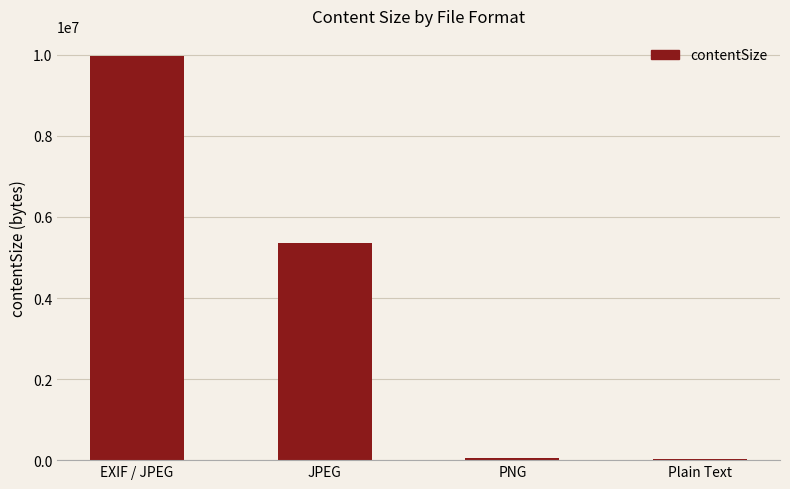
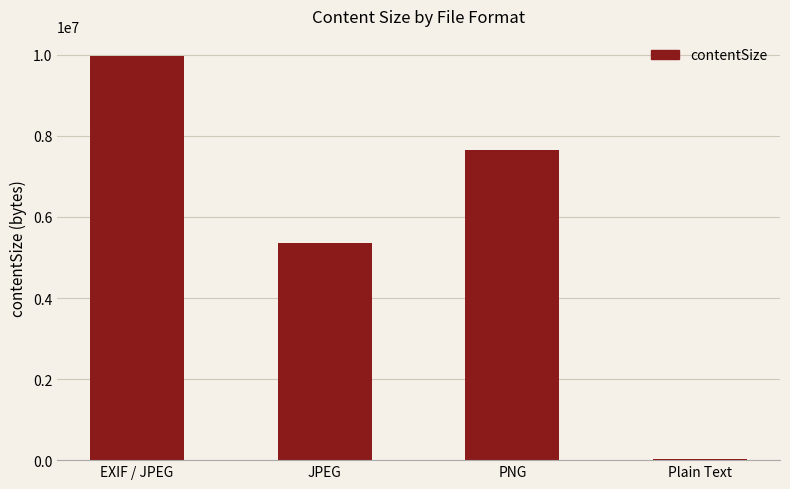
PNG: 0 -> 7600000
